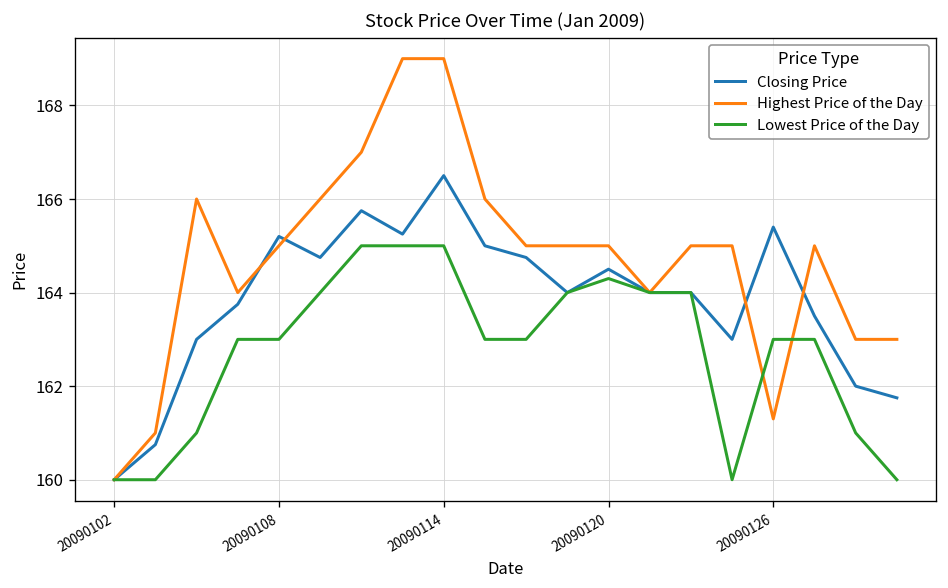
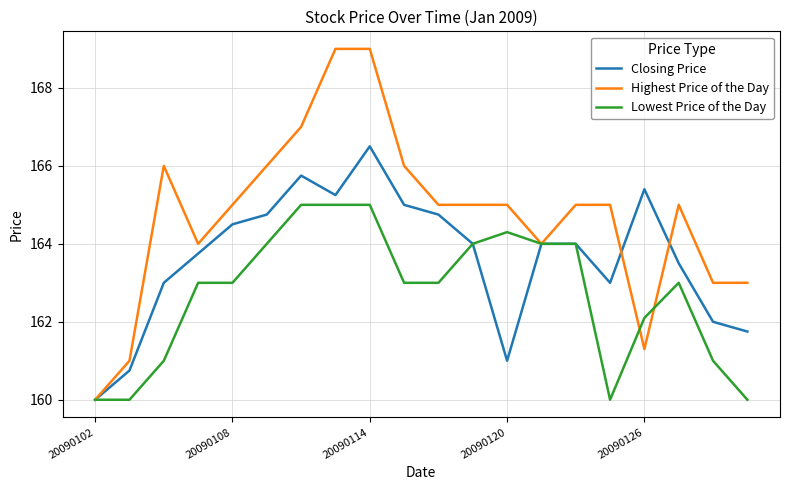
Closing Price, 20090108: 165.2 -> 164.5
Closing Price, 20090120: 164.5 -> 161.0
Lowest Price of the Day, 20090126: 163.0 -> 162.1
